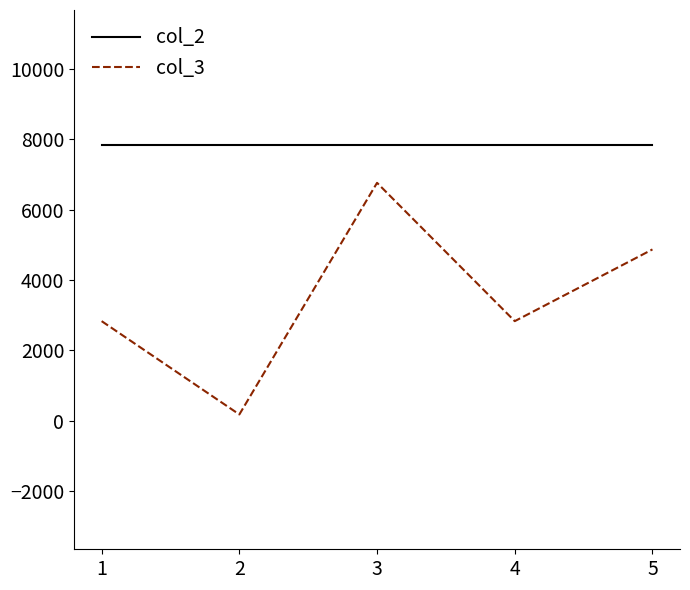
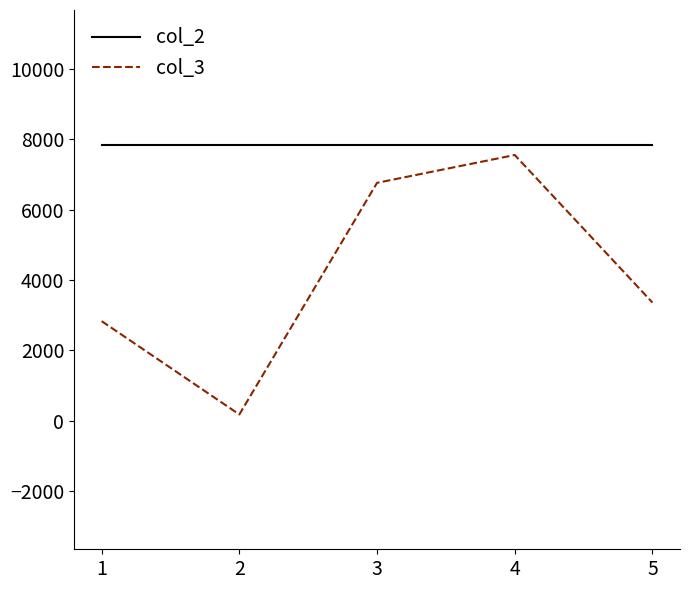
col_3, 4: 2800 -> 7600
col_3, 5: 4900 -> 3400
